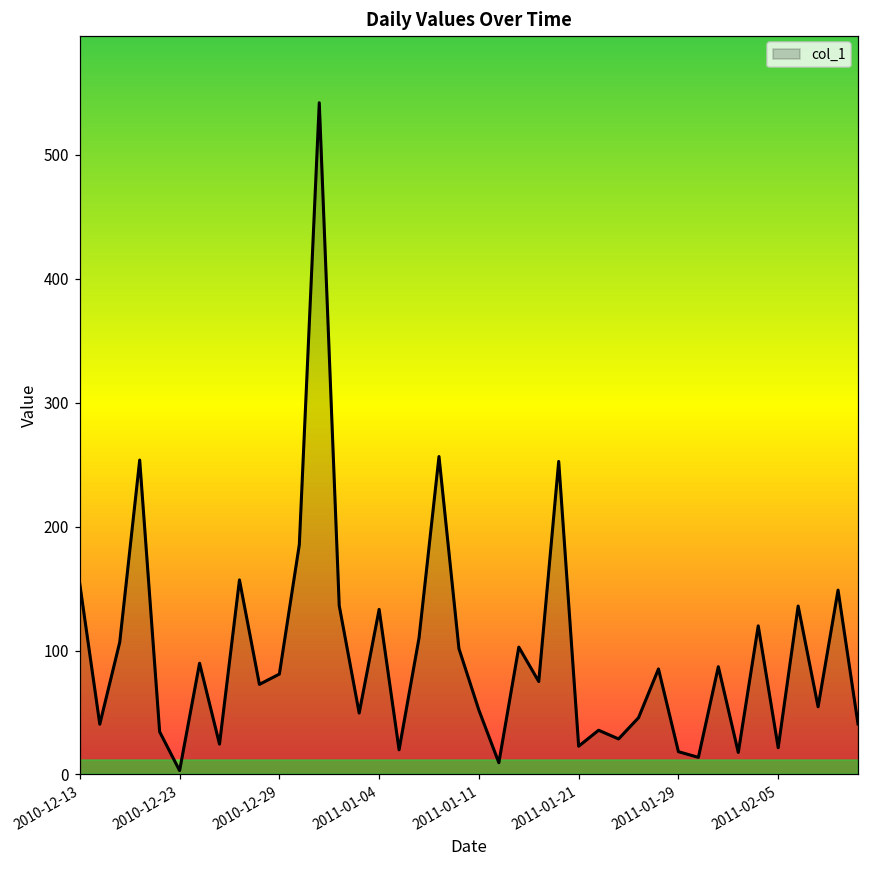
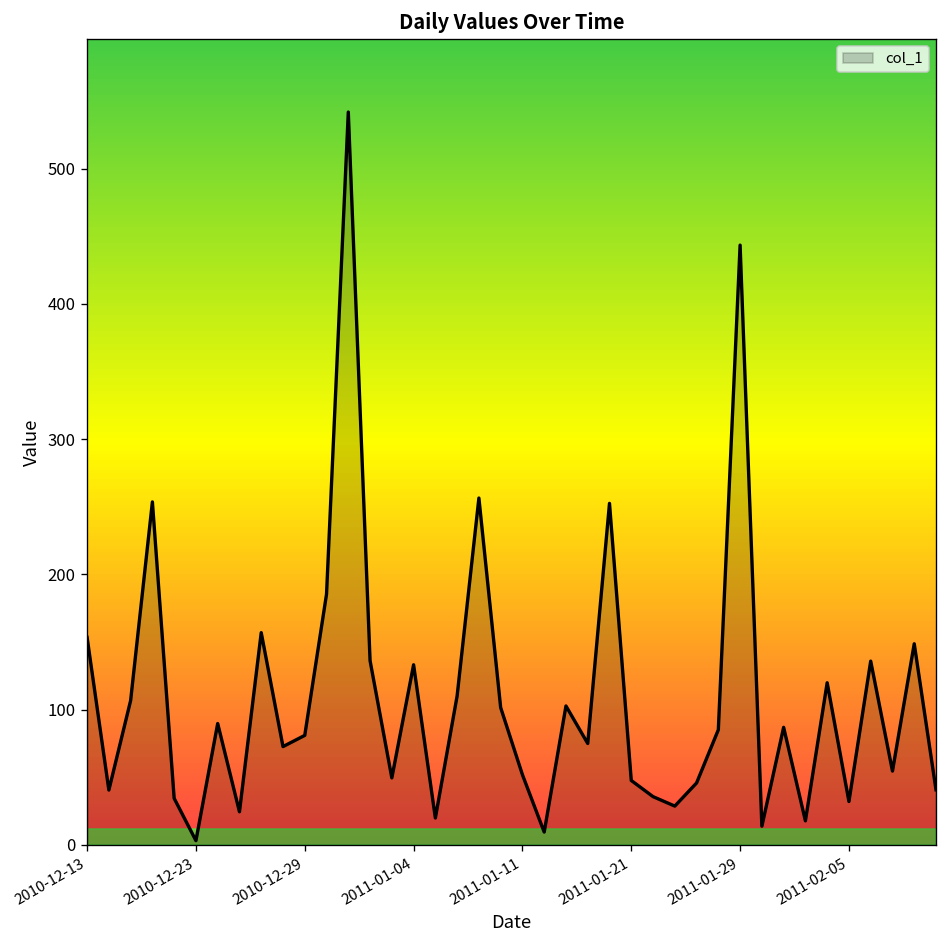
2011-01-21: 23 -> 48
2011-01-29: 18 -> 444
2011-02-05: 22 -> 32
